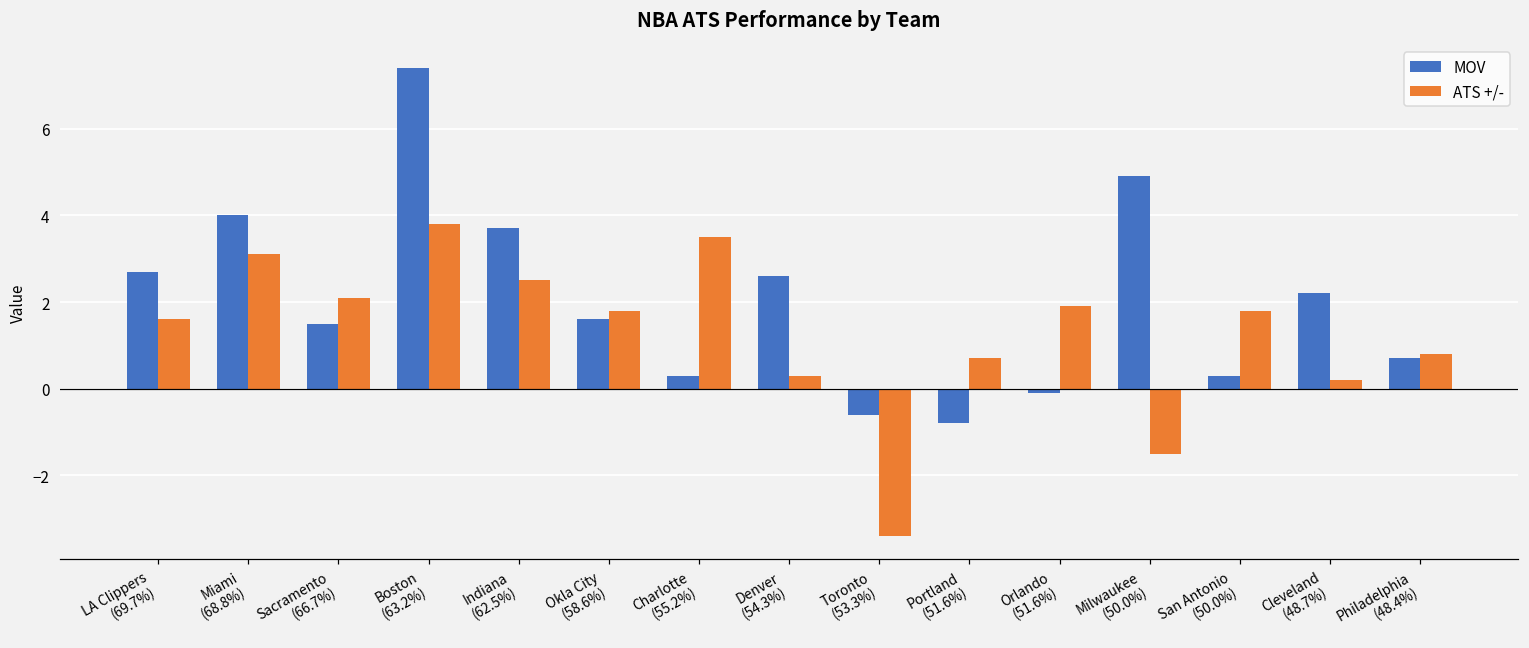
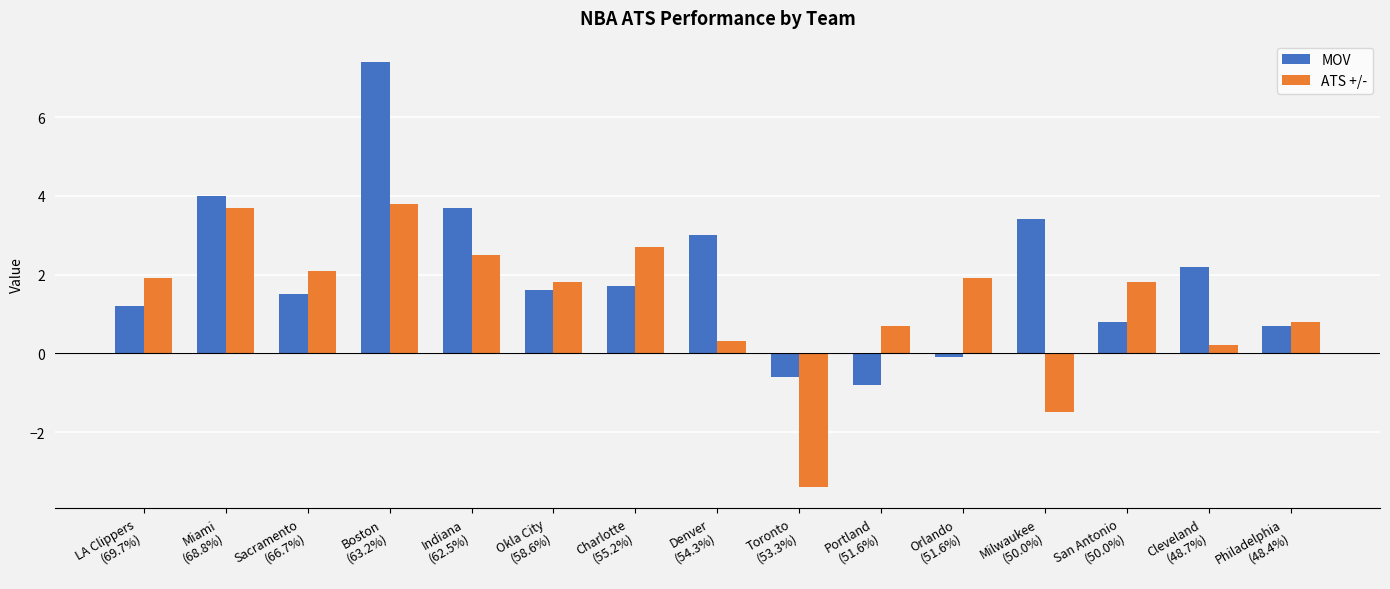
MOV, LA Clippers (69.7%): 2.7 -> 1.2
ATS +/-, LA Clippers (69.7%): 1.6 -> 1.9
ATS +/-, Miami (68.8%): 3.1 -> 3.7
MOV, Charlotte (55.2%): 0.3 -> 1.7
ATS +/-, Charlotte (55.2%): 3.5 -> 2.7
MOV, Denver (54.3%): 2.6 -> 3.0
MOV, Milwaukee (50.0%): 4.9 -> 3.4
MOV, San Antonio (50.0%): 0.3 -> 0.8
